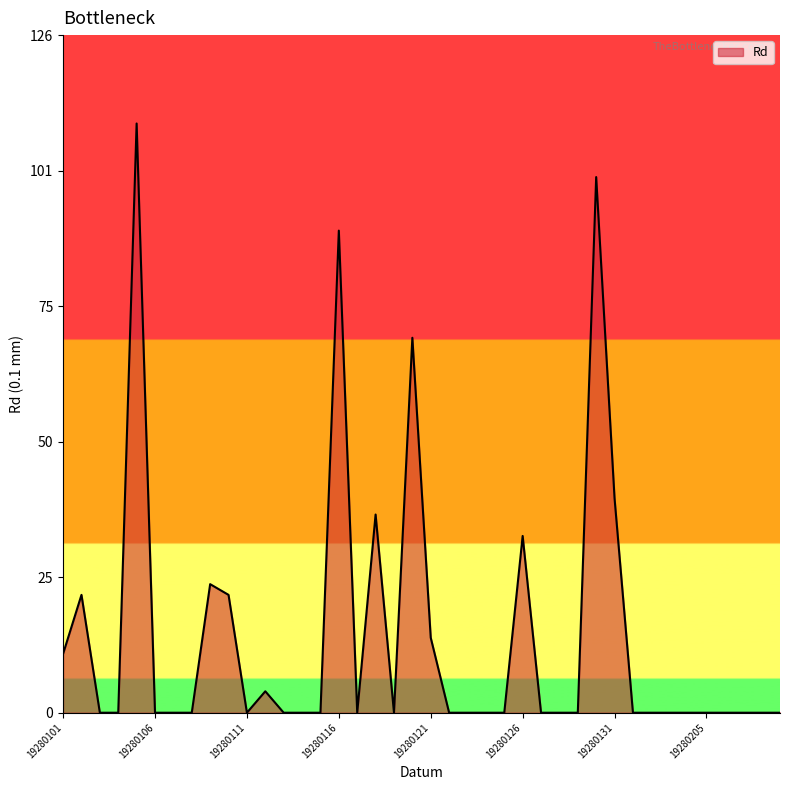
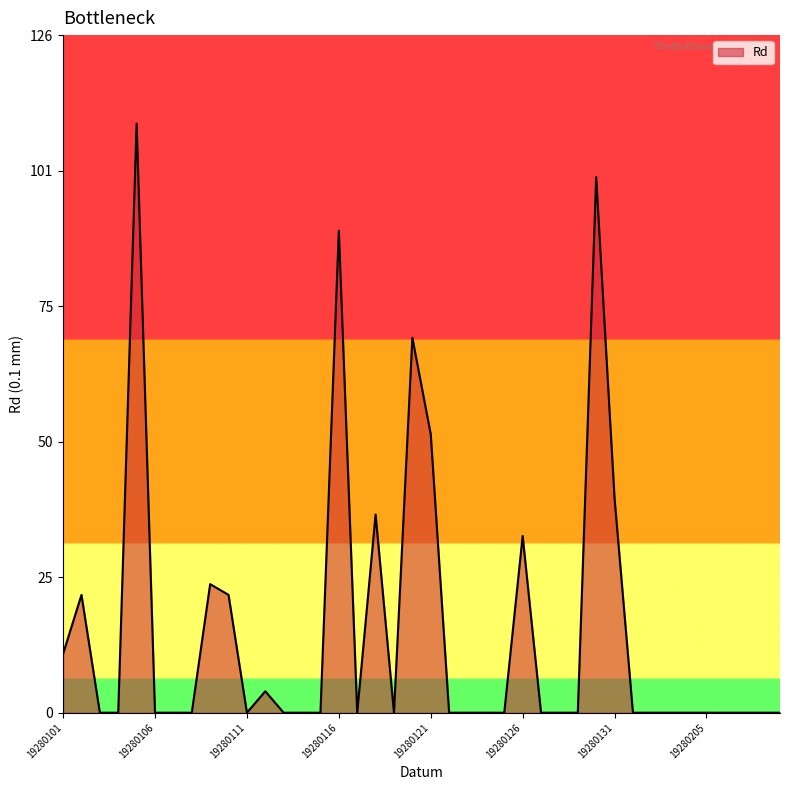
19280121: 14 -> 52
